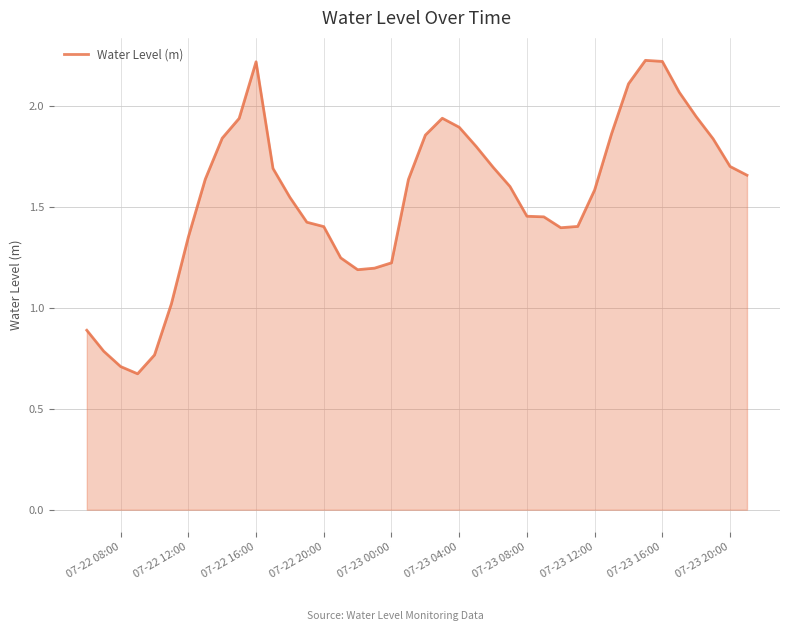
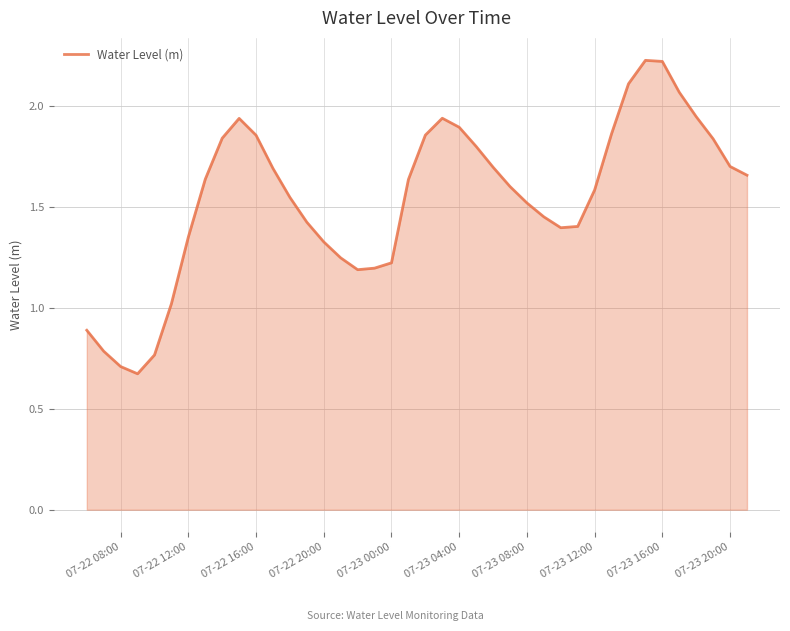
07-22 16:00: 2.22 -> 1.85
07-22 20:00: 1.40 -> 1.33
07-23 08:00: 1.45 -> 1.52
